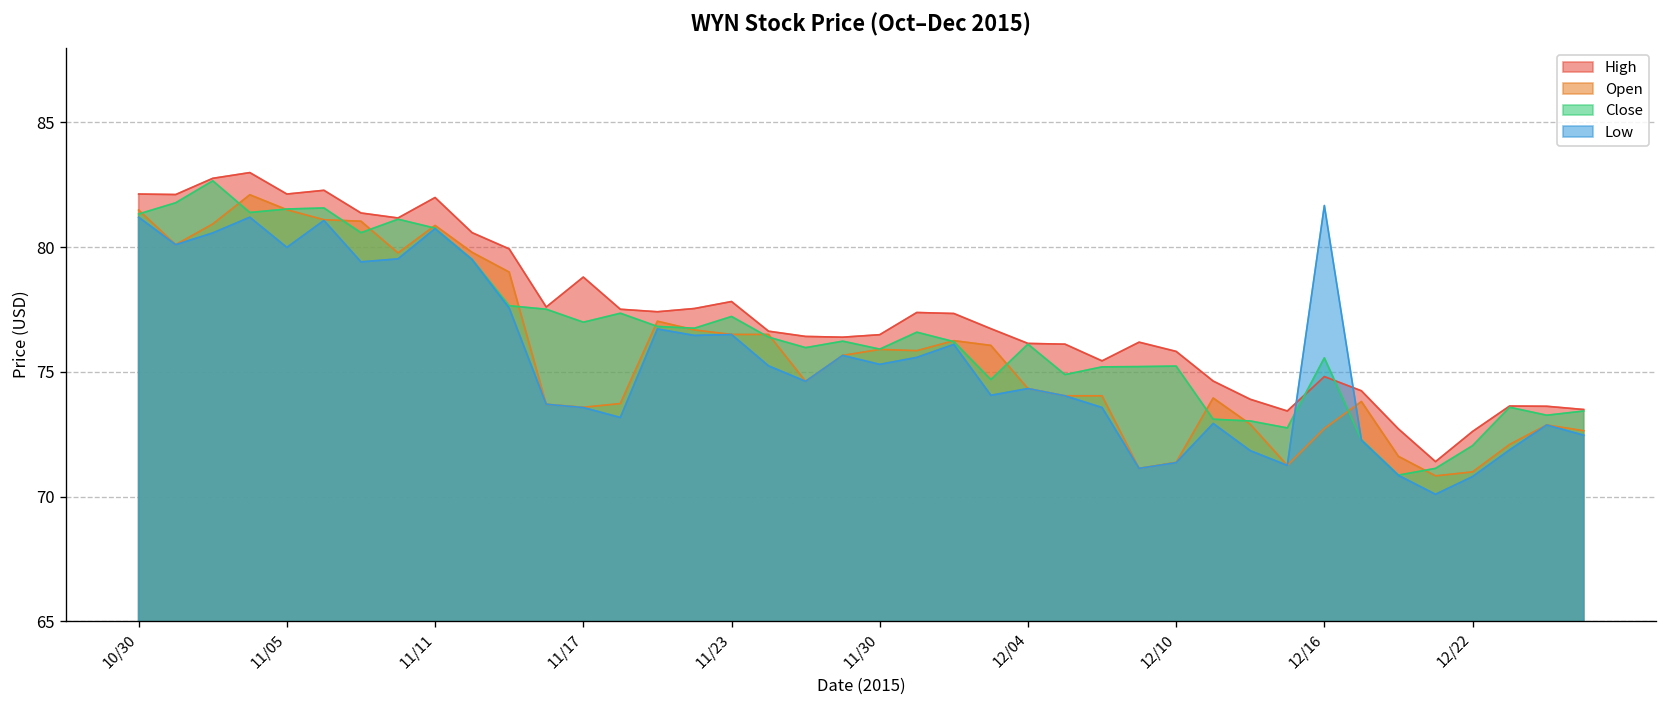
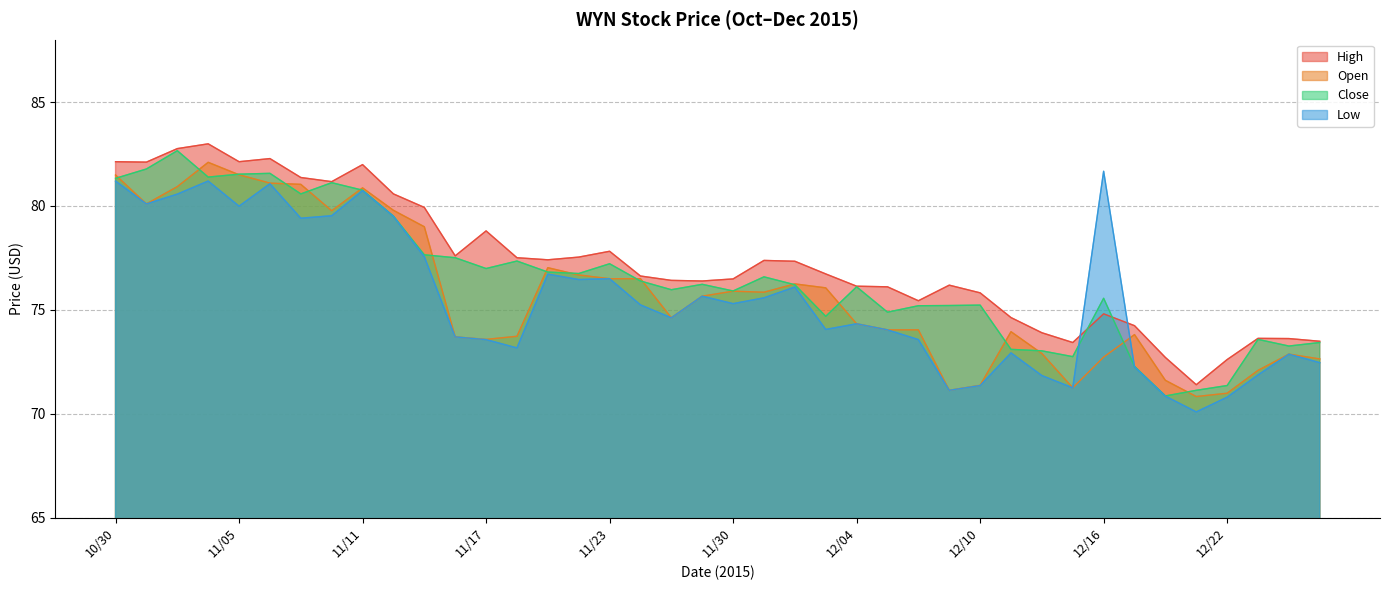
Close, 12/22: 72.0 -> 71.4
